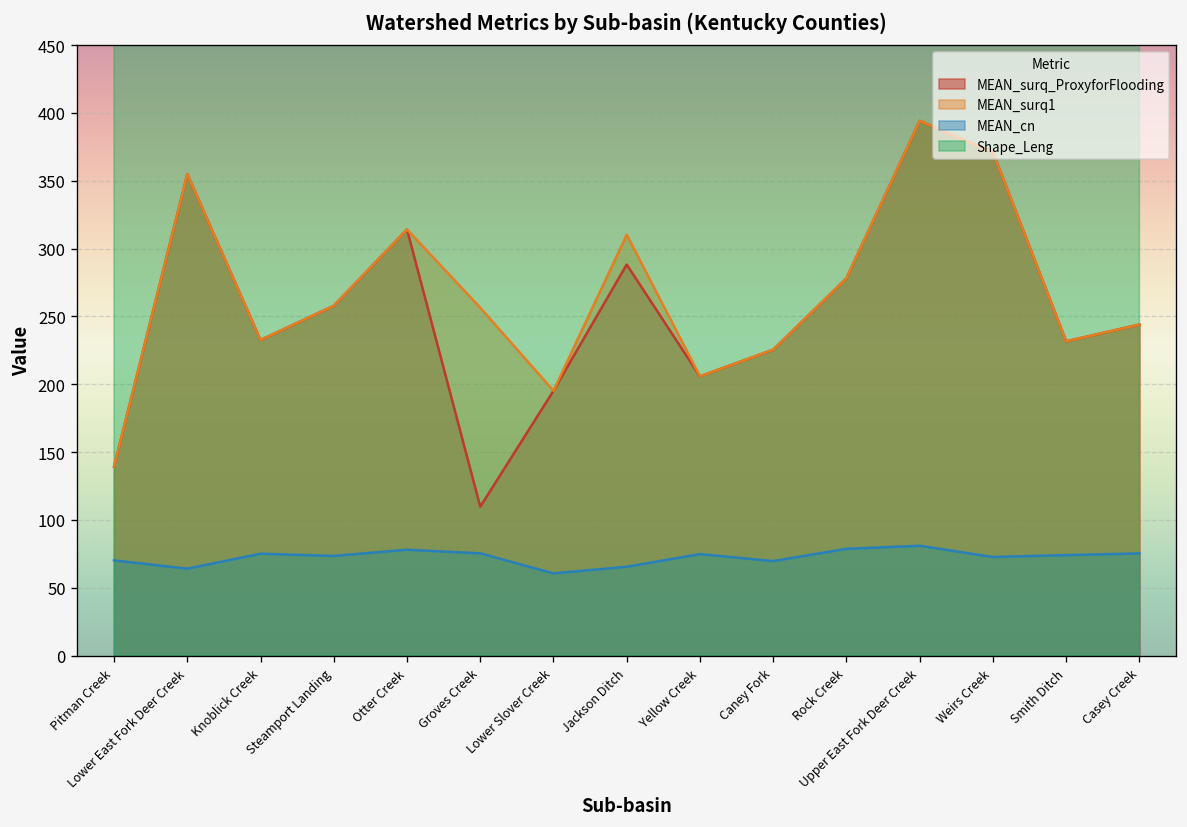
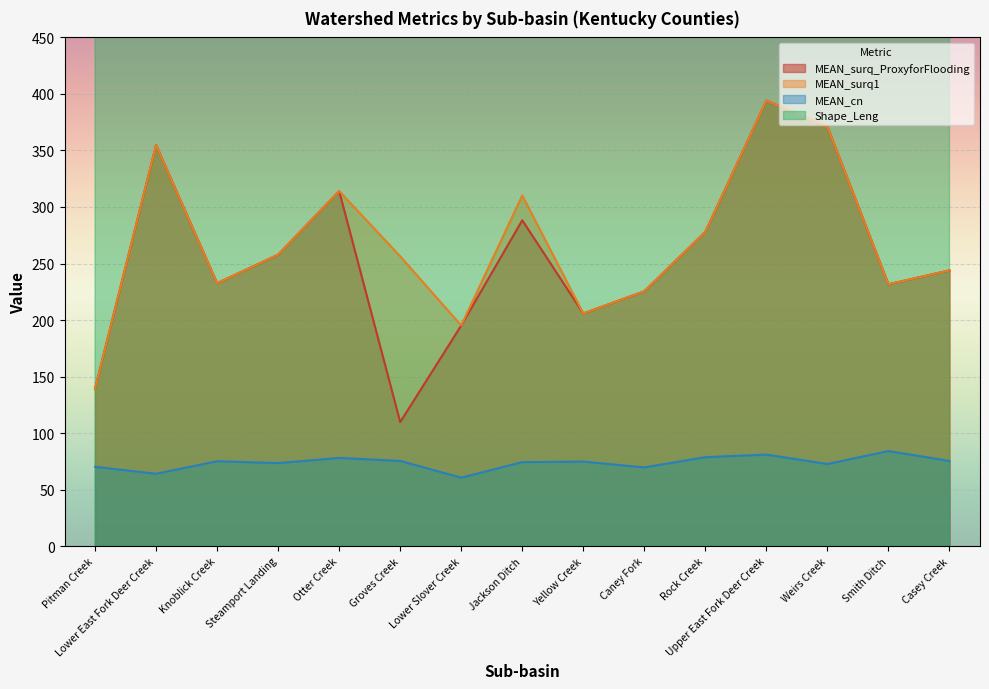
MEAN_cn, Jackson Ditch: 65 -> 74
MEAN_cn, Smith Ditch: 74 -> 84
